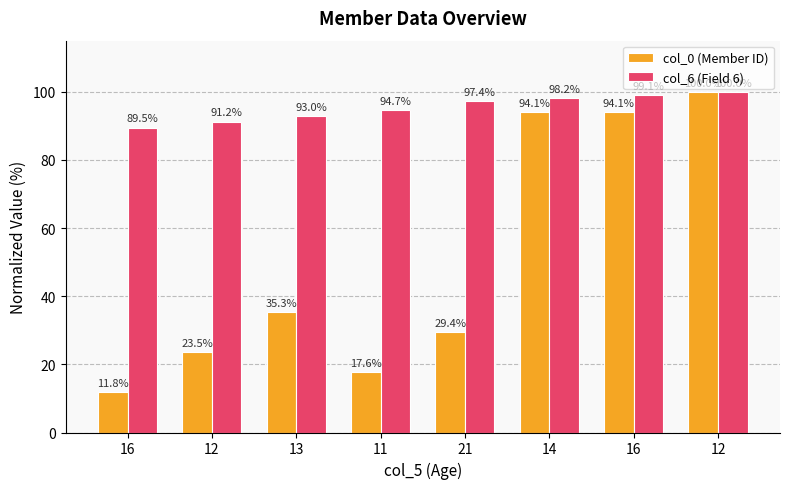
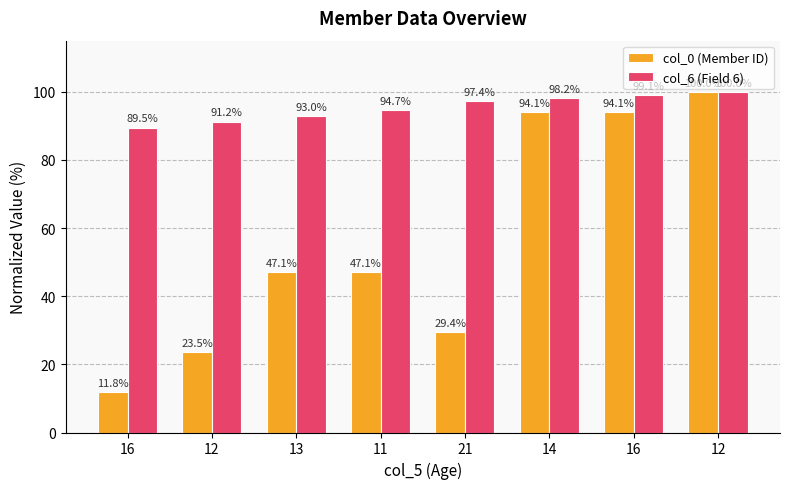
col_0 (Member ID), 13: 35.3% -> 47.1%
col_0 (Member ID), 11: 17.6% -> 47.1%
